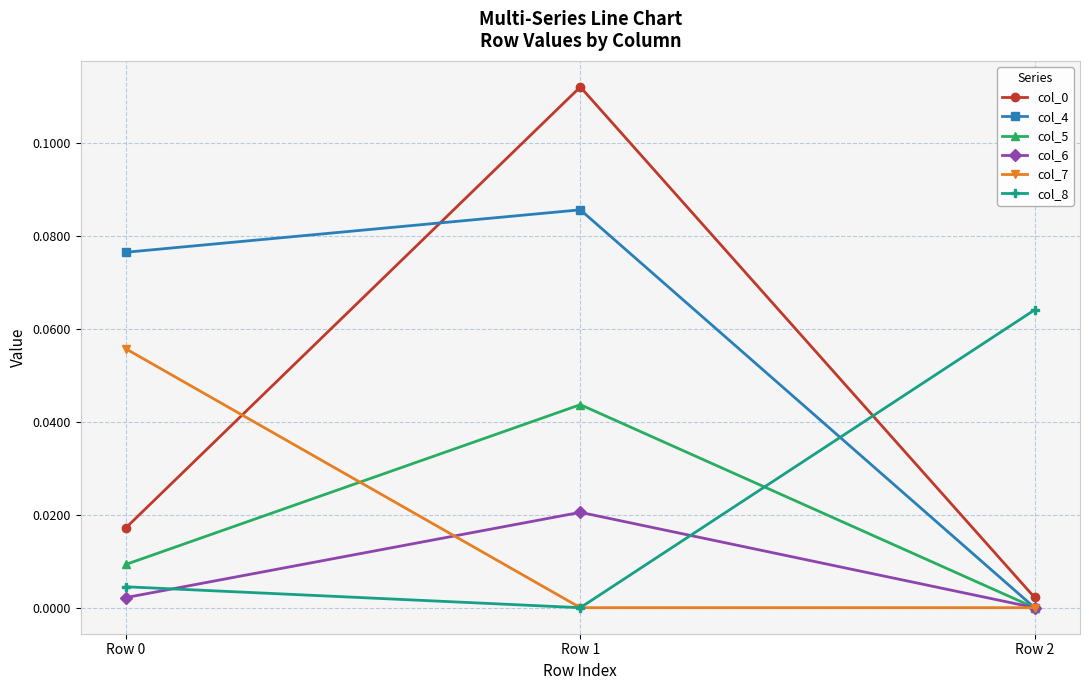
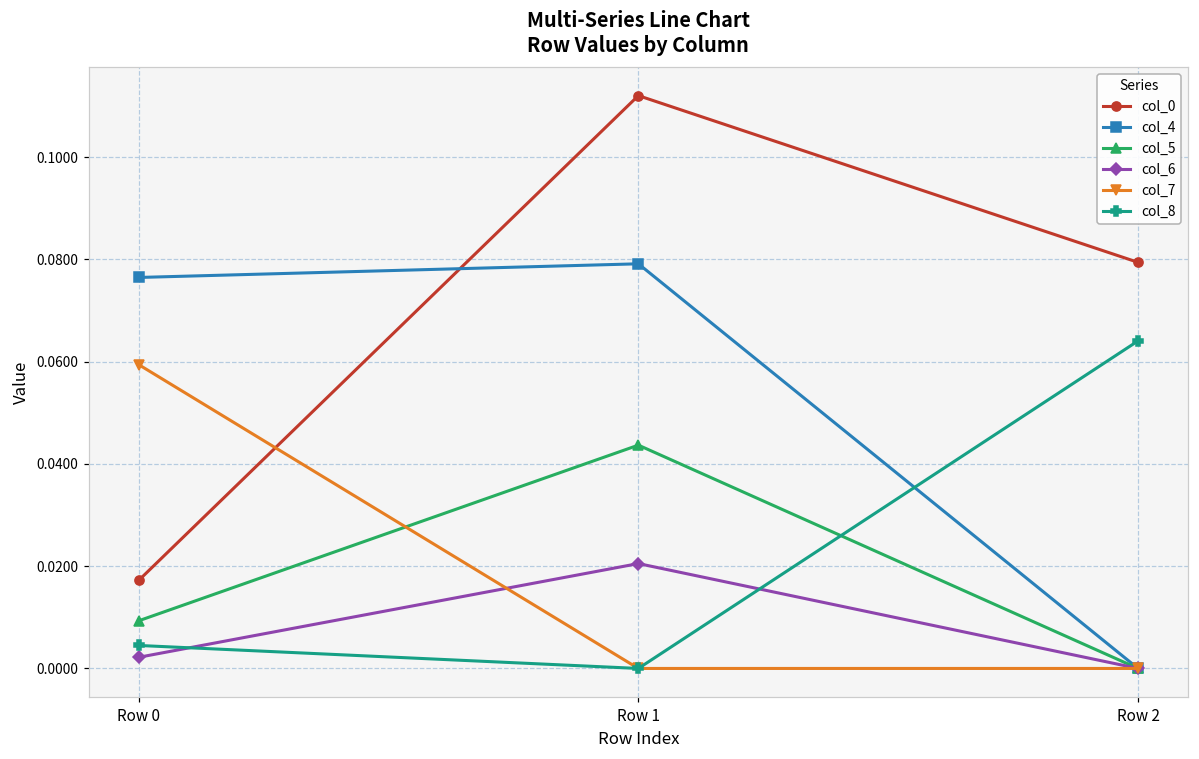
col_7, Row 0: 0.056 -> 0.059
col_4, Row 1: 0.086 -> 0.079
col_0, Row 2: 0.002 -> 0.079
